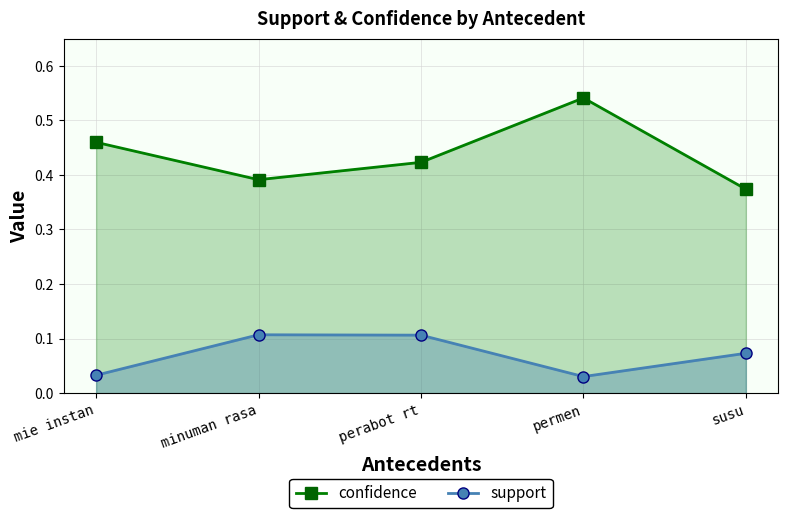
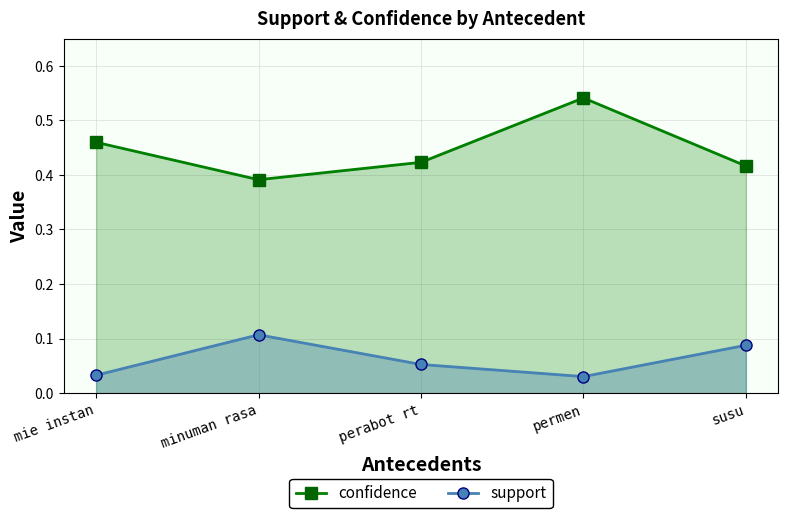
support, perabot rt: 0.11 -> 0.05
confidence, susu: 0.37 -> 0.42
support, susu: 0.07 -> 0.09
